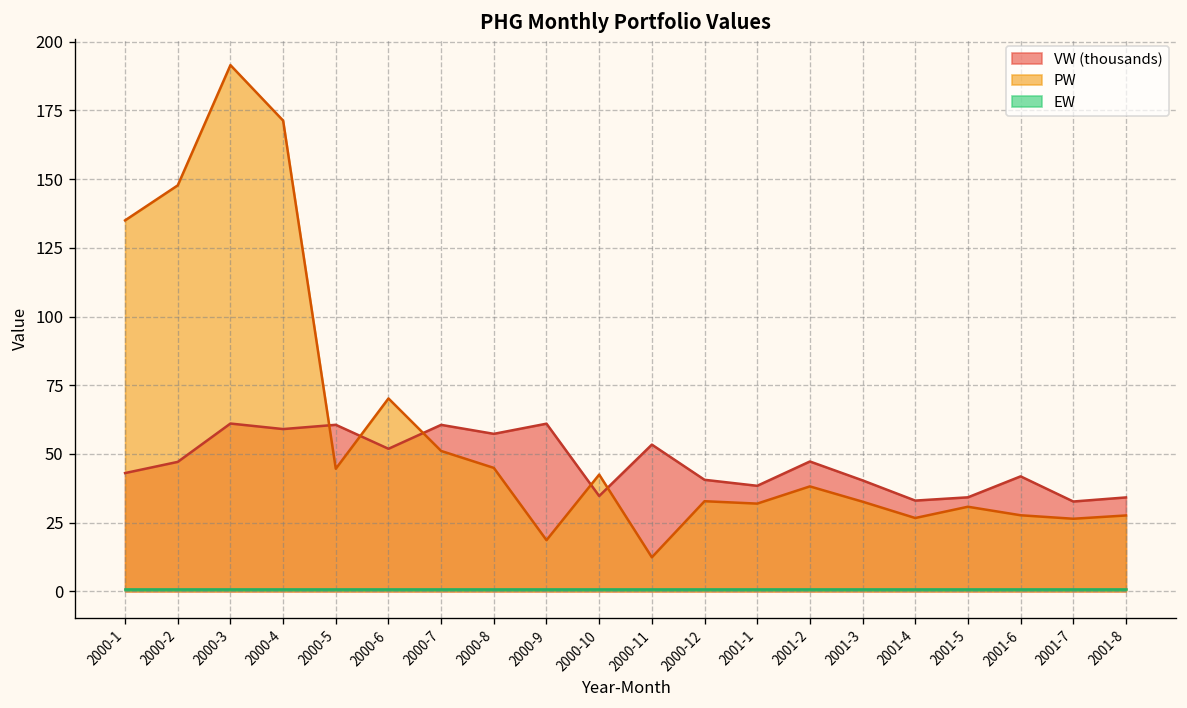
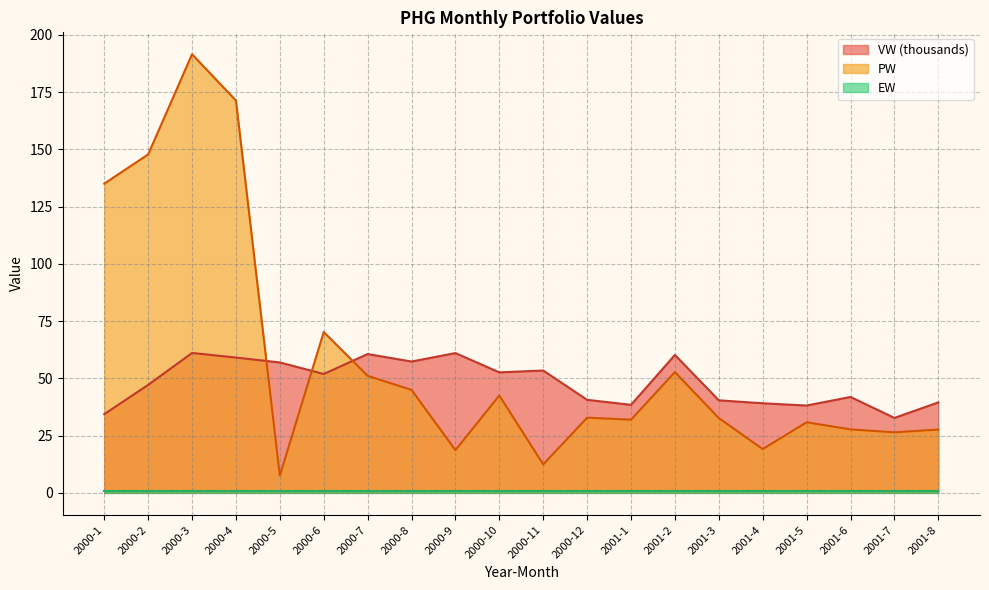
VW (thousands), 2000-1: 43 -> 34
VW (thousands), 2000-5: 61 -> 57
PW, 2000-5: 45 -> 8
VW (thousands), 2000-10: 35 -> 53
VW (thousands), 2001-2: 47 -> 60
PW, 2001-2: 38 -> 53
VW (thousands), 2001-4: 33 -> 39
PW, 2001-4: 27 -> 19
VW (thousands), 2001-5: 34 -> 38
VW (thousands), 2001-8: 34 -> 39
